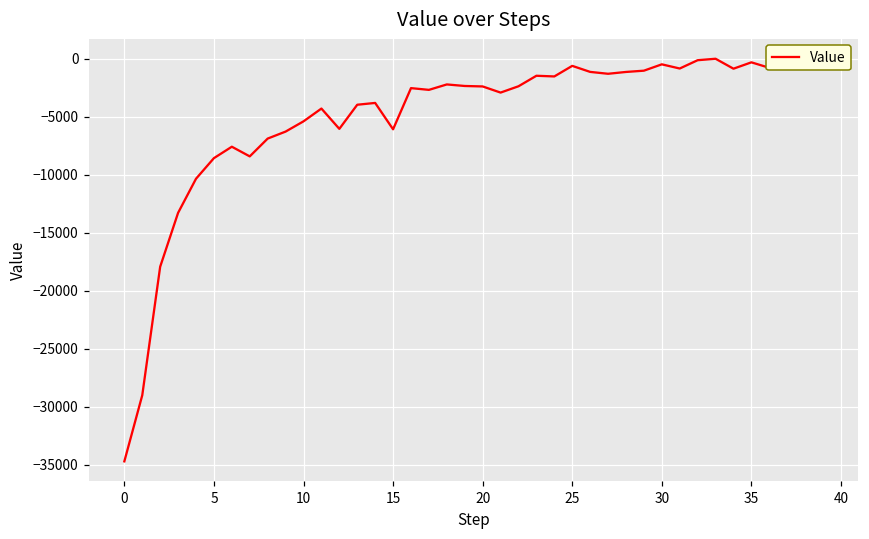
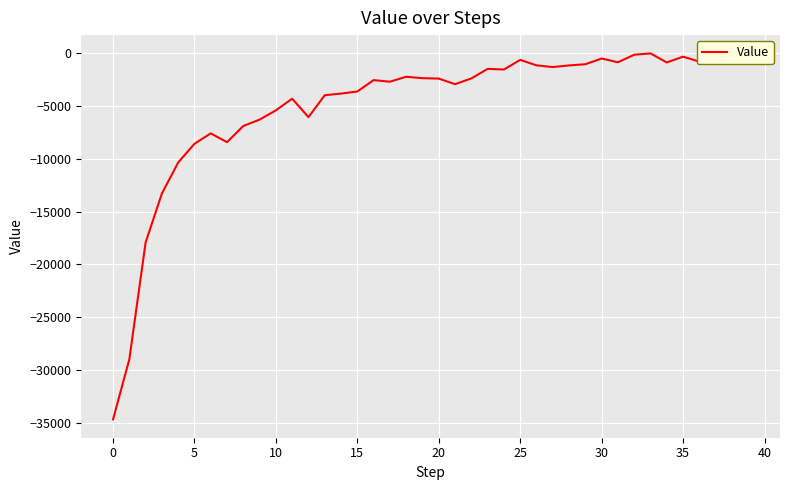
15: -6100 -> -3600
